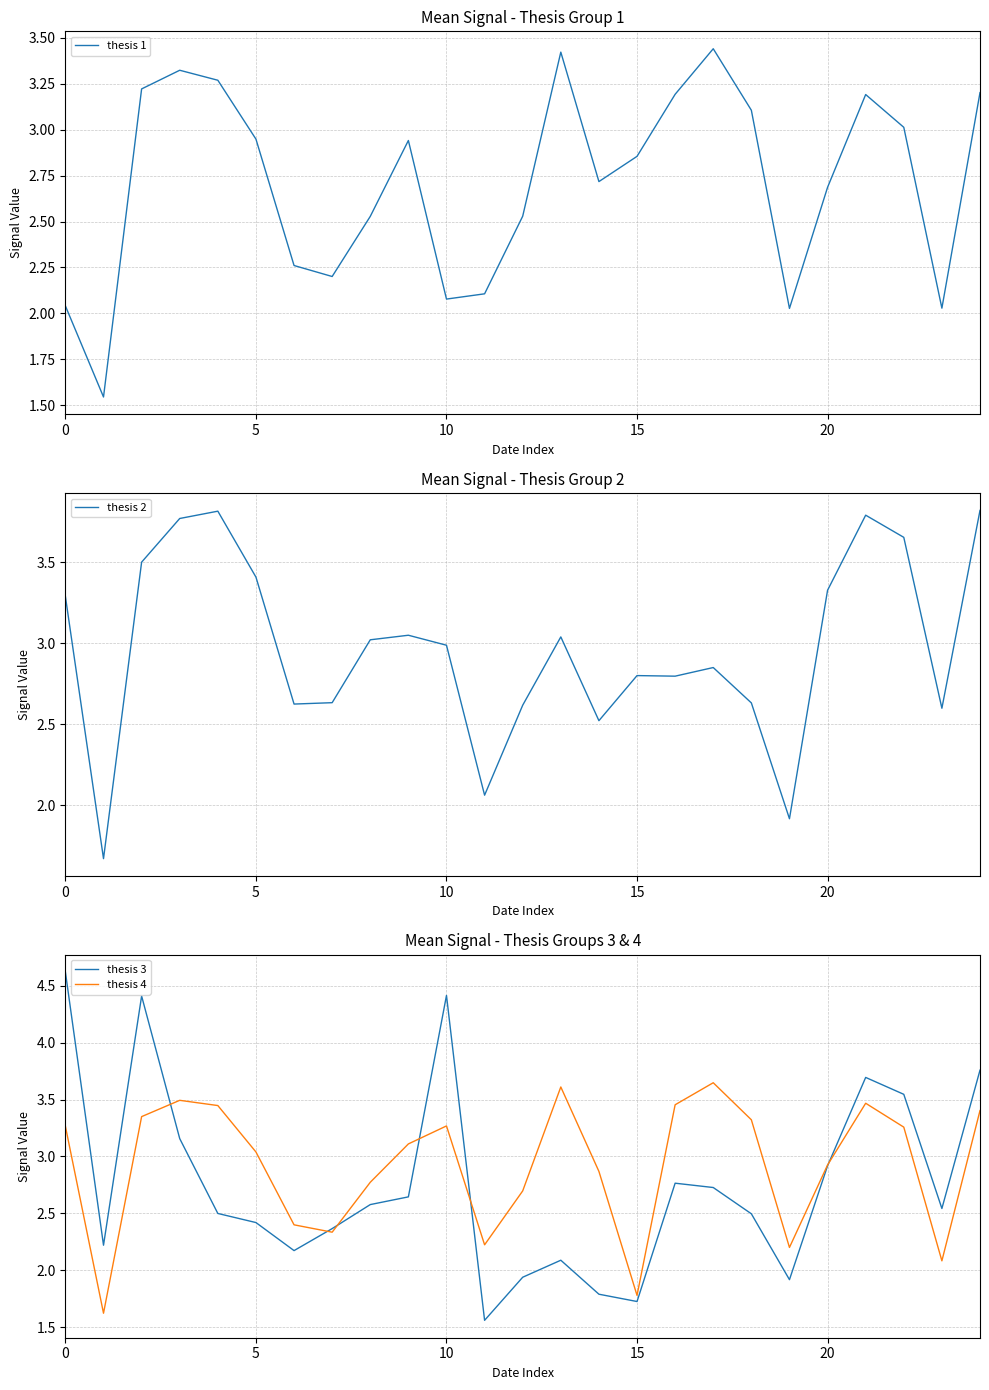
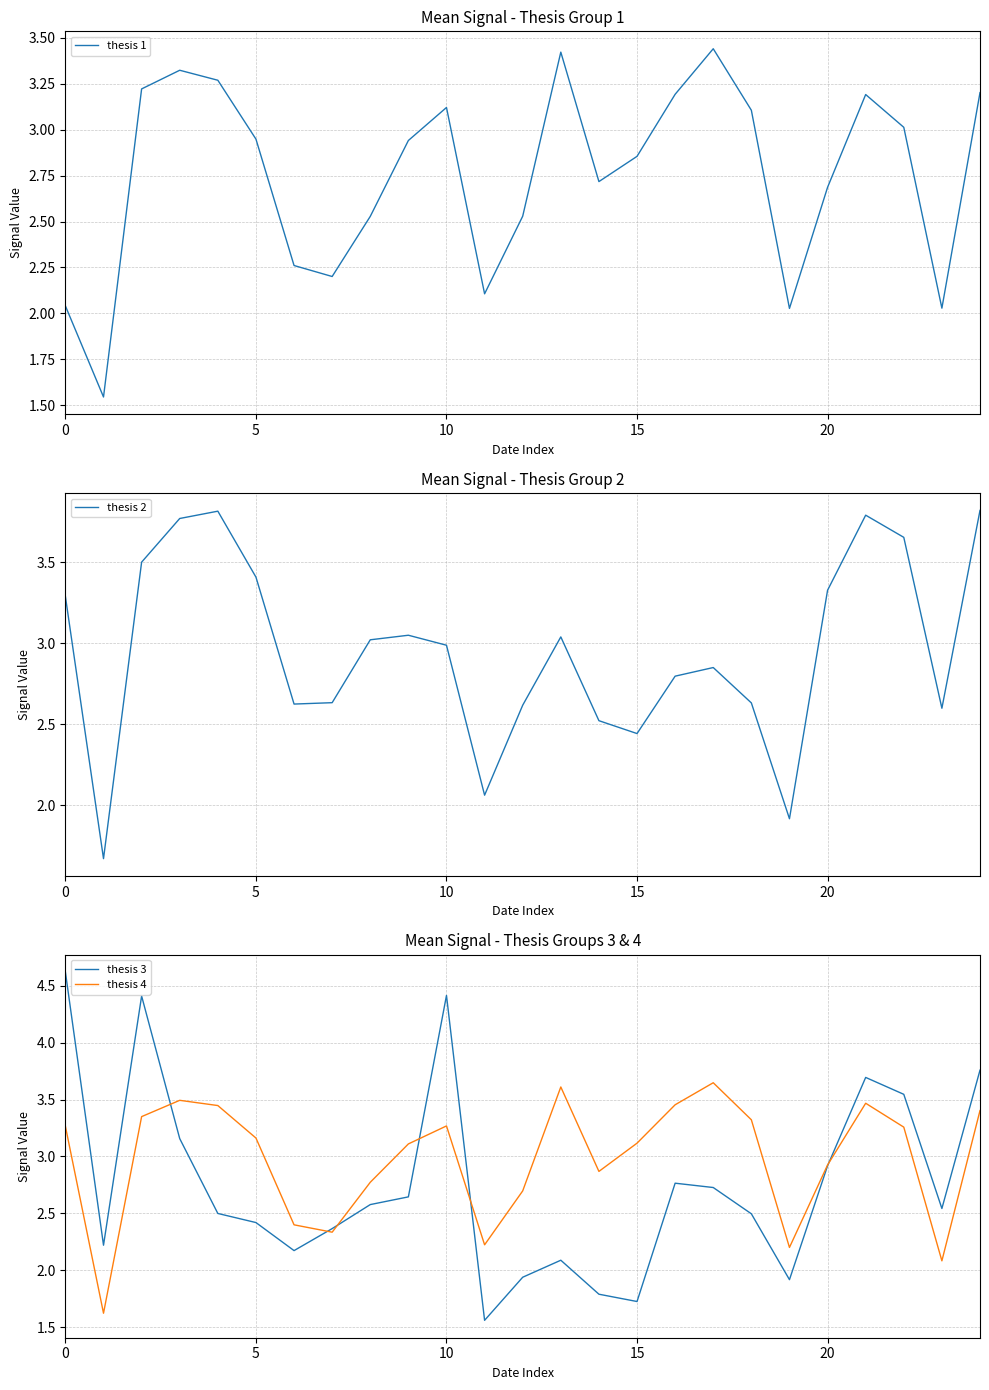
Mean Signal - Thesis Group 1, 10: 2.08 -> 3.12
Mean Signal - Thesis Group 2, 15: 2.80 -> 2.44
Mean Signal - Thesis Groups 3 & 4, thesis 4, 5: 3.04 -> 3.16
Mean Signal - Thesis Groups 3 & 4, thesis 4, 15: 1.78 -> 3.12
